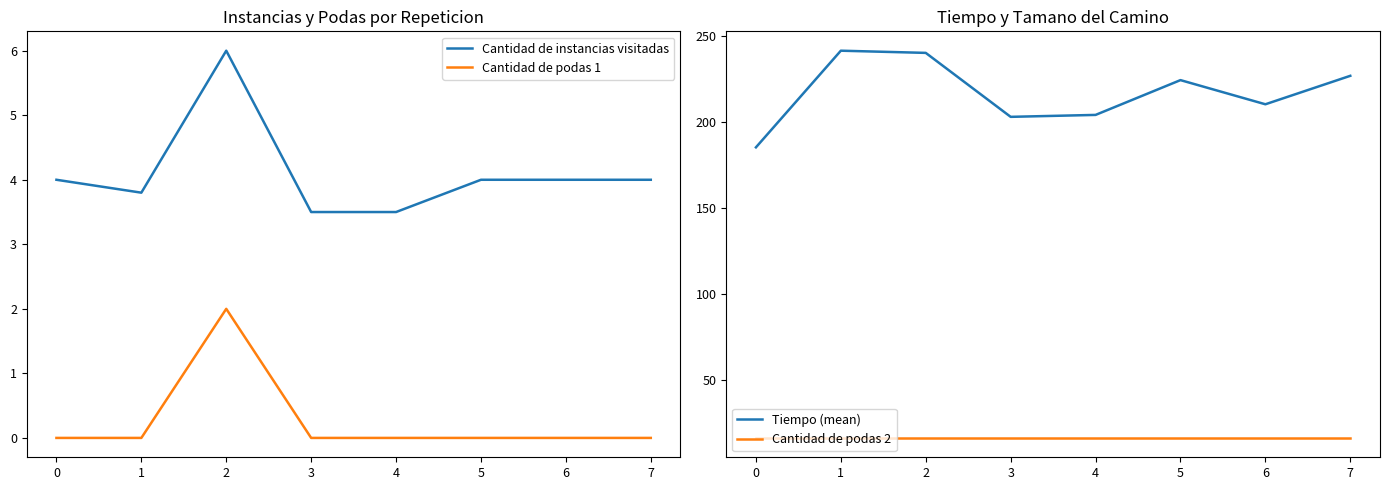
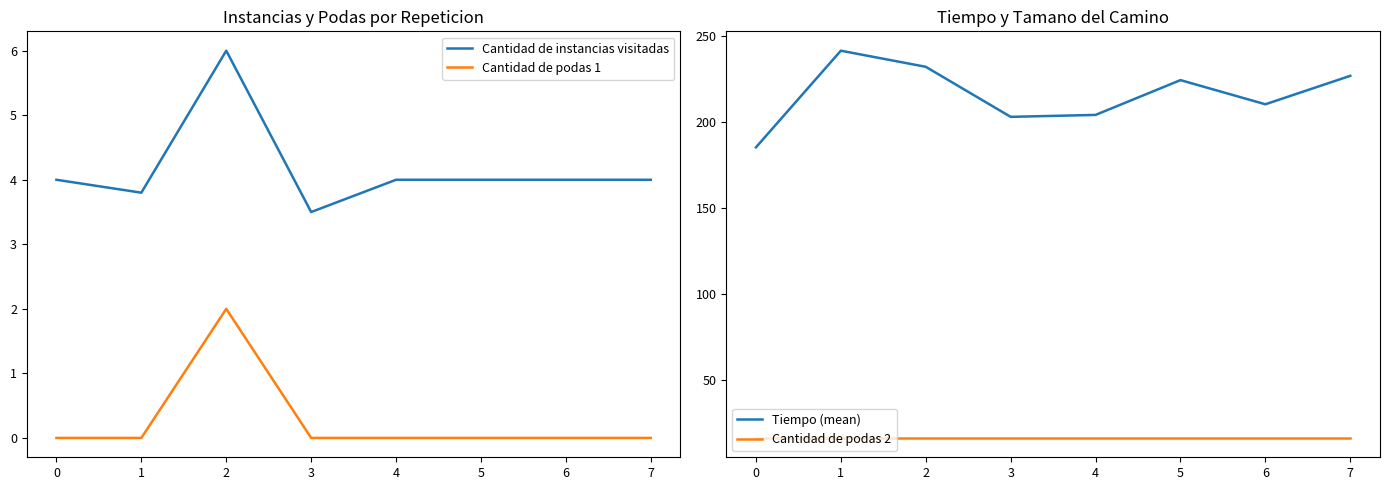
Instancias y Podas por Repeticion, Cantidad de instancias visitadas, 4: 3.5 -> 4.0
Tiempo y Tamano del Camino, Tiempo (mean), 2: 240 -> 232
